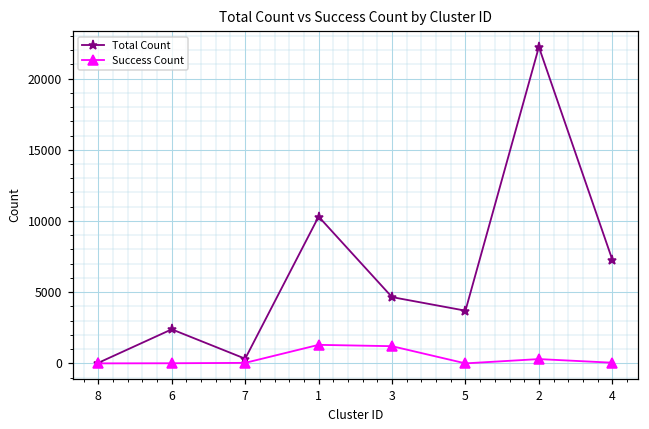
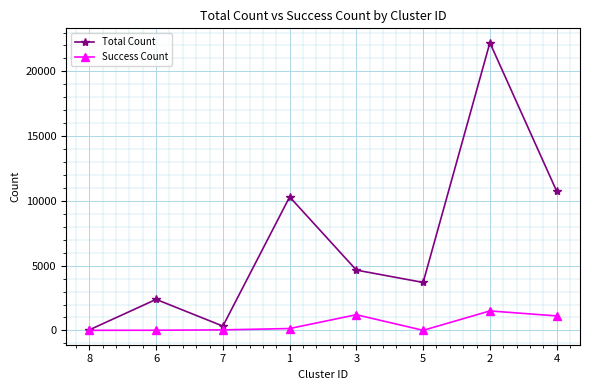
Success Count, 1: 1300 -> 100
Success Count, 2: 300 -> 1500
Total Count, 4: 7300 -> 10800
Success Count, 4: 100 -> 1100
